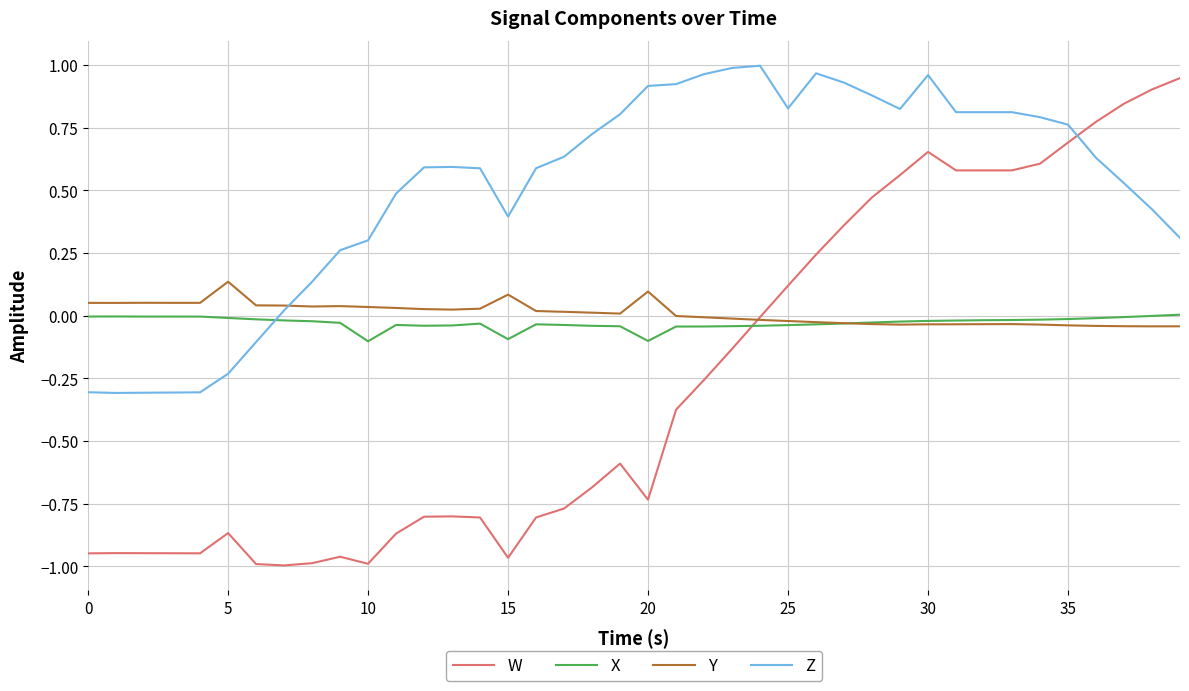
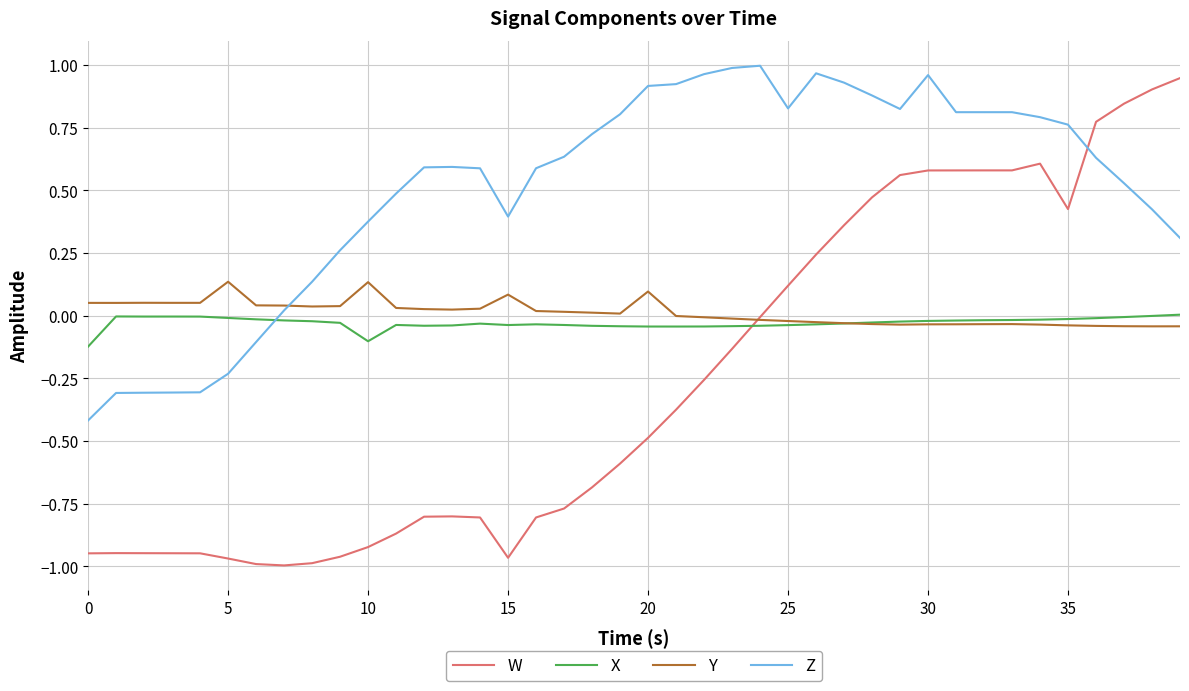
X, 0: 0.00 -> -0.12
Z, 0: -0.31 -> -0.42
W, 5: -0.87 -> -0.97
W, 10: -0.99 -> -0.92
Y, 10: 0.03 -> 0.13
Z, 10: 0.30 -> 0.38
X, 15: -0.09 -> -0.04
W, 20: -0.73 -> -0.49
X, 20: -0.10 -> -0.04
W, 30: 0.65 -> 0.58
W, 35: 0.69 -> 0.43
